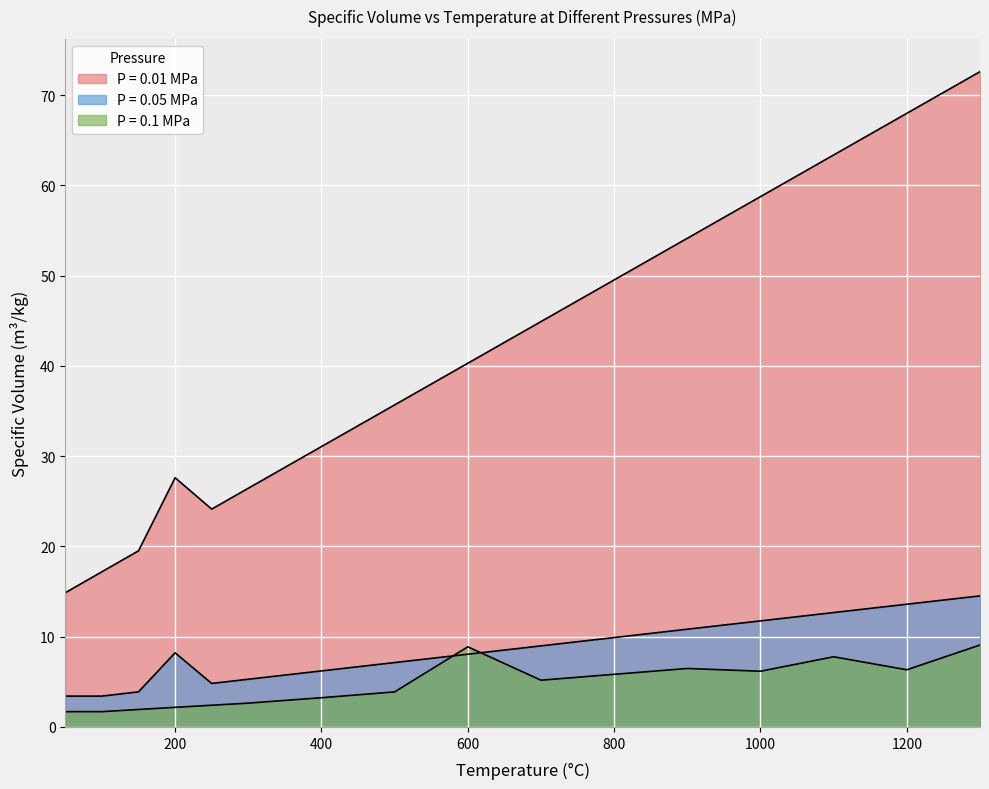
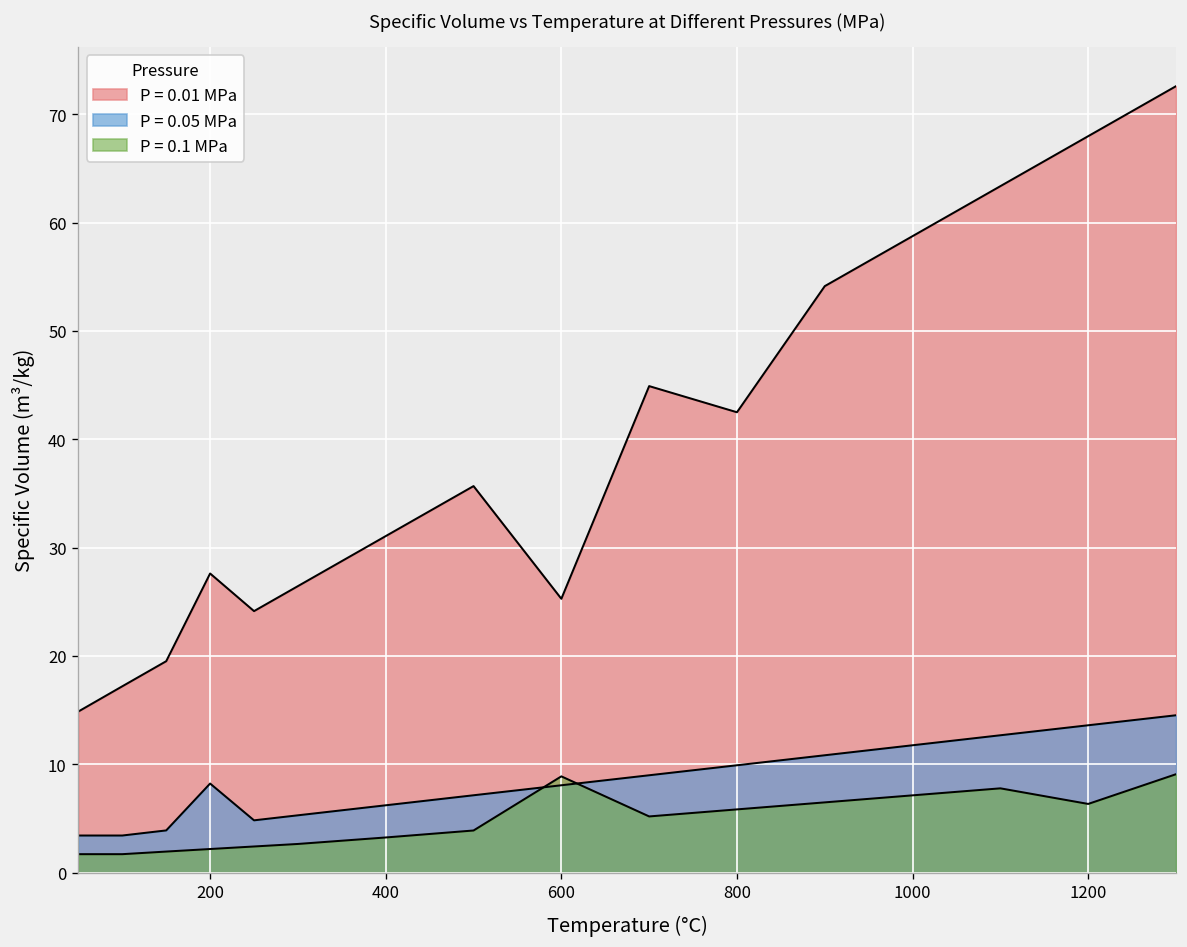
P = 0.01 MPa, 600: 40 -> 25
P = 0.01 MPa, 800: 50 -> 42
P = 0.1 MPa, 1000: 6 -> 7
